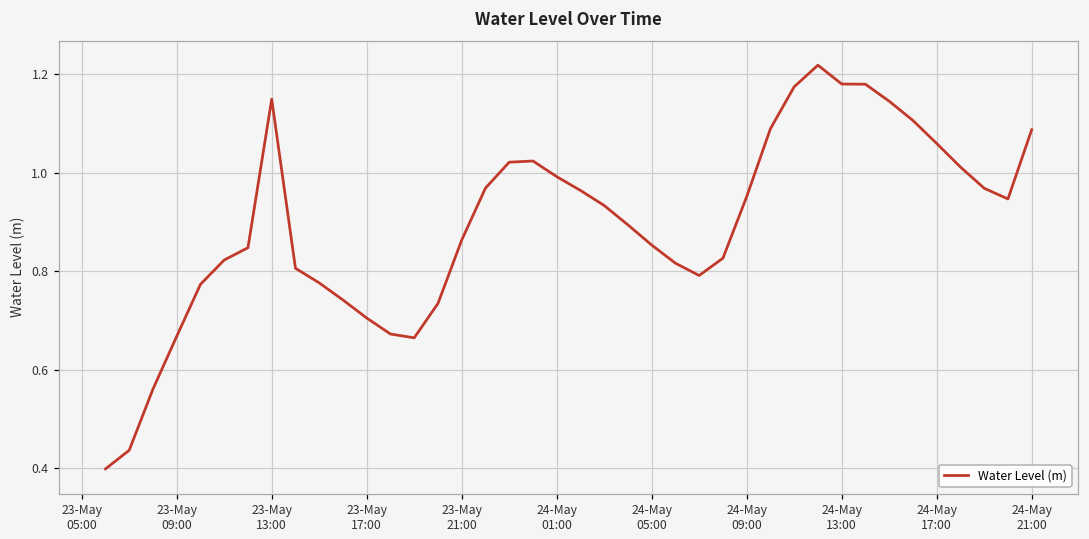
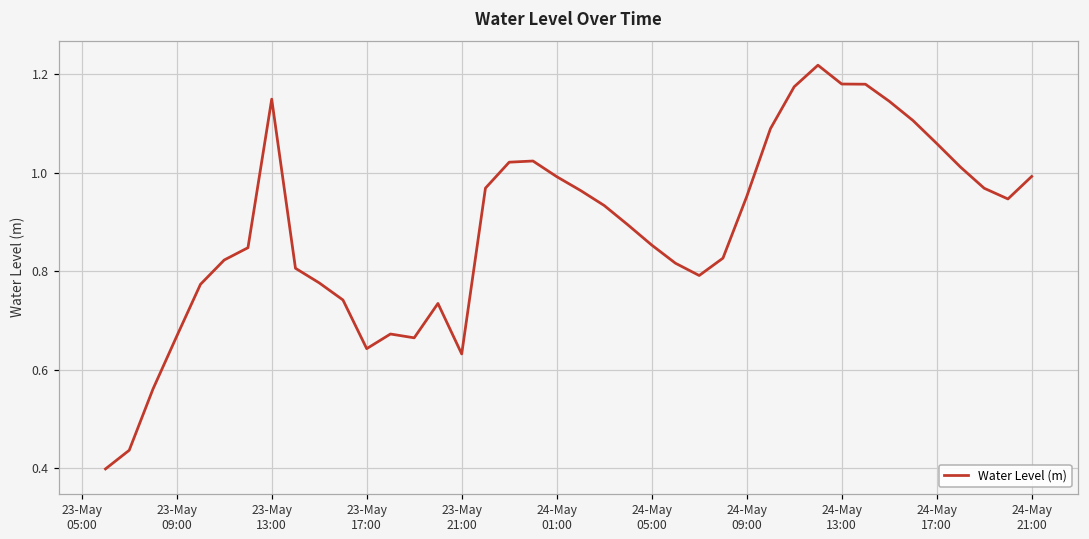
23-May 17:00: 0.70 -> 0.64
23-May 21:00: 0.86 -> 0.63
24-May 21:00: 1.09 -> 0.99
